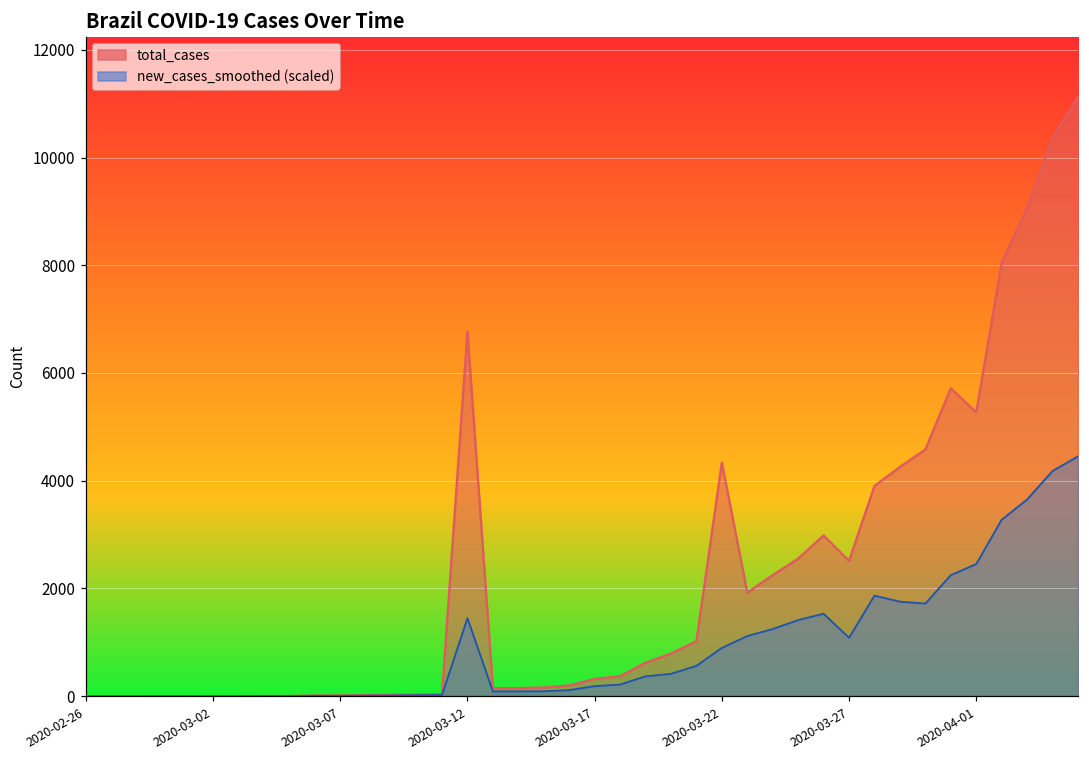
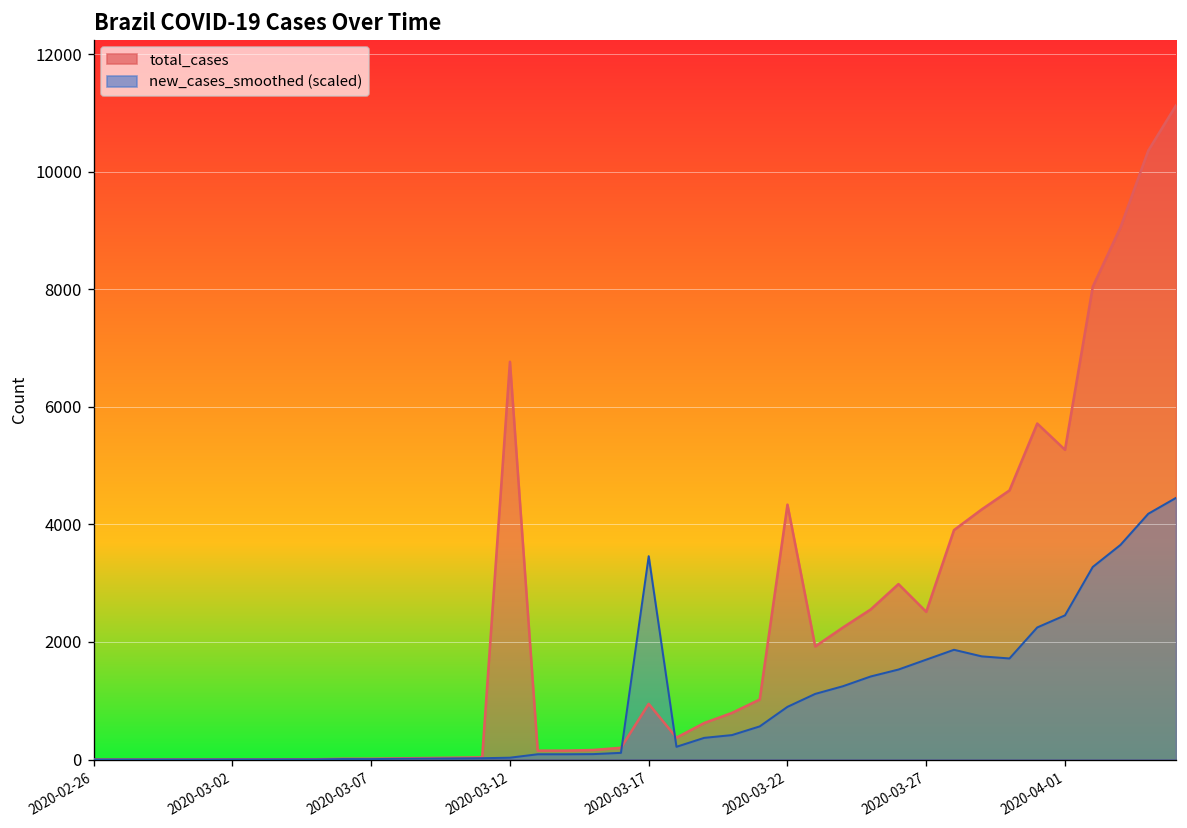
new_cases_smoothed (scaled), 2020-03-12: 1400 -> 0
total_cases, 2020-03-17: 300 -> 900
new_cases_smoothed (scaled), 2020-03-17: 200 -> 3500
new_cases_smoothed (scaled), 2020-03-27: 1100 -> 1700
